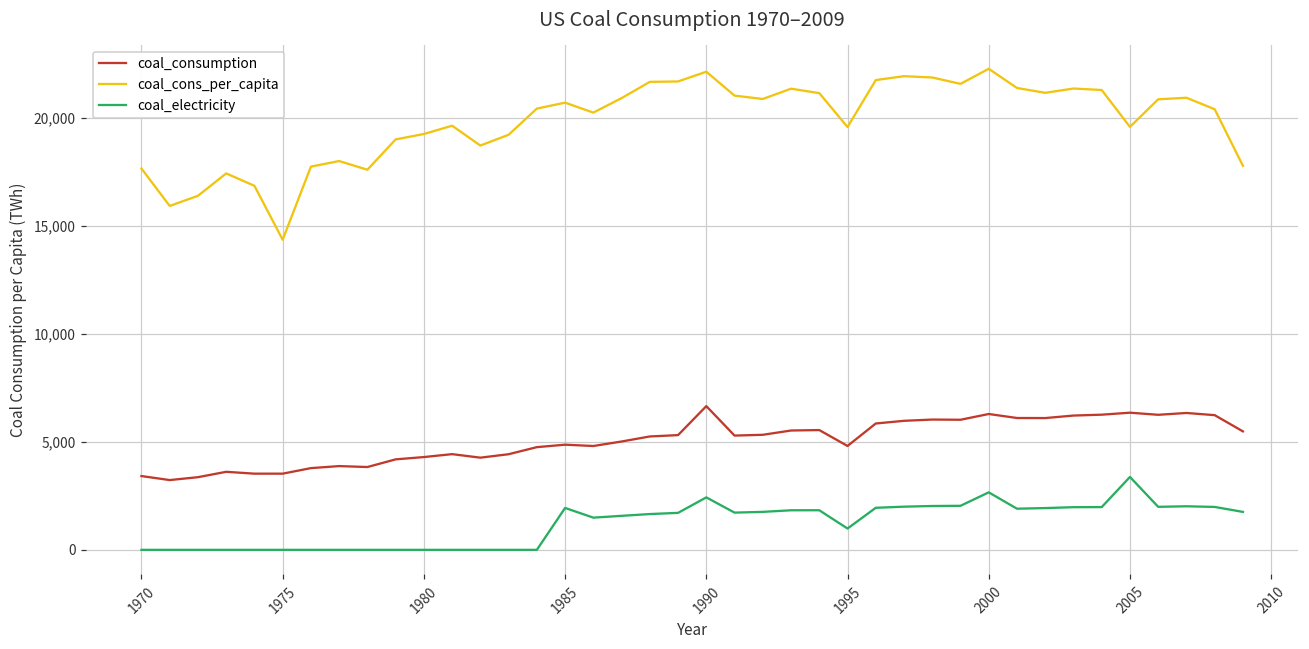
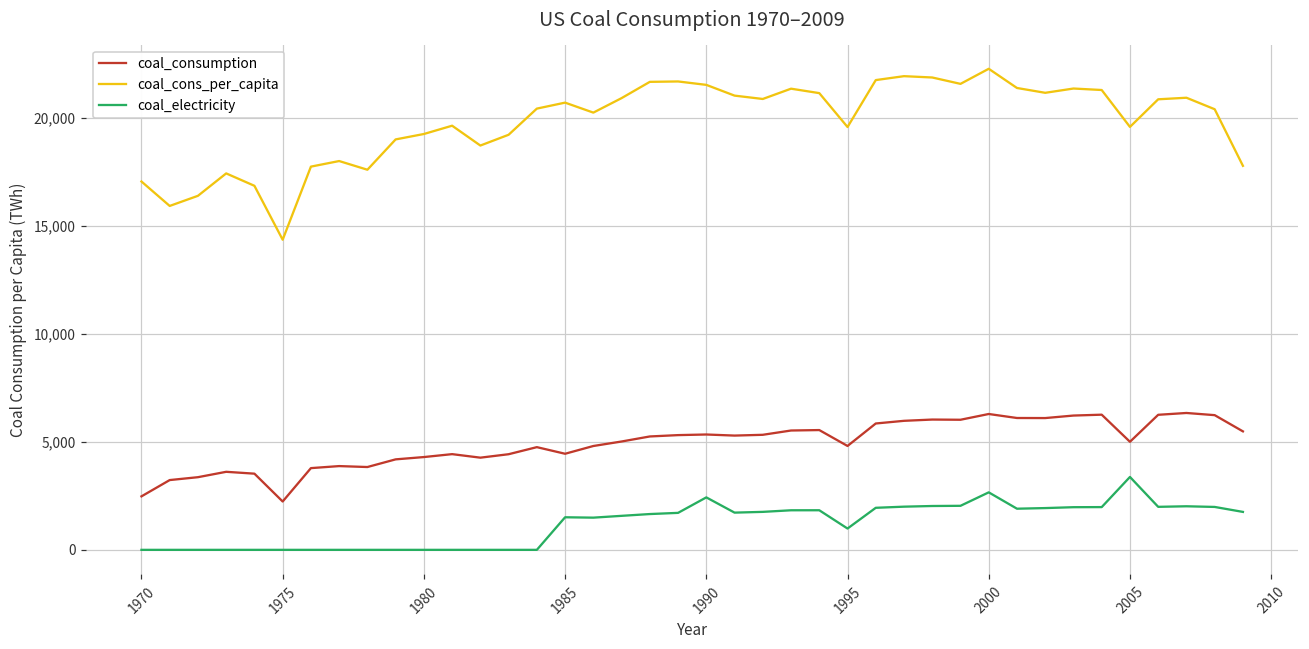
coal_consumption, 1970: 3,400 -> 2,500
coal_cons_per_capita, 1970: 17,600 -> 17,000
coal_consumption, 1975: 3,500 -> 2,200
coal_consumption, 1985: 4,900 -> 4,400
coal_electricity, 1985: 1,900 -> 1,500
coal_consumption, 1990: 6,700 -> 5,300
coal_cons_per_capita, 1990: 22,100 -> 21,500
coal_consumption, 2005: 6,300 -> 5,000
